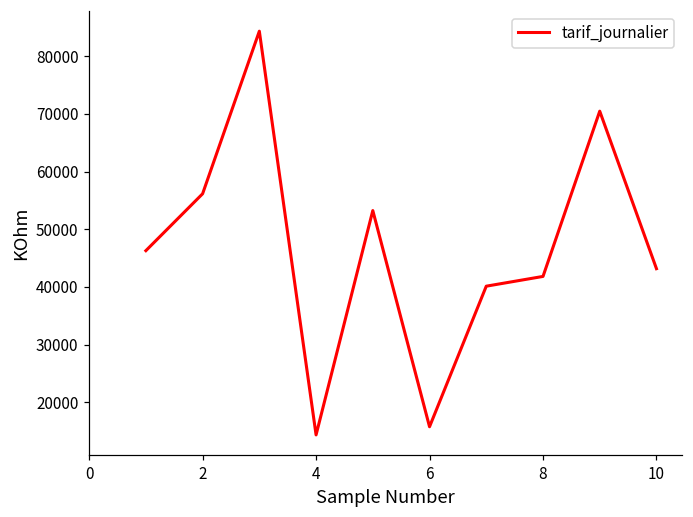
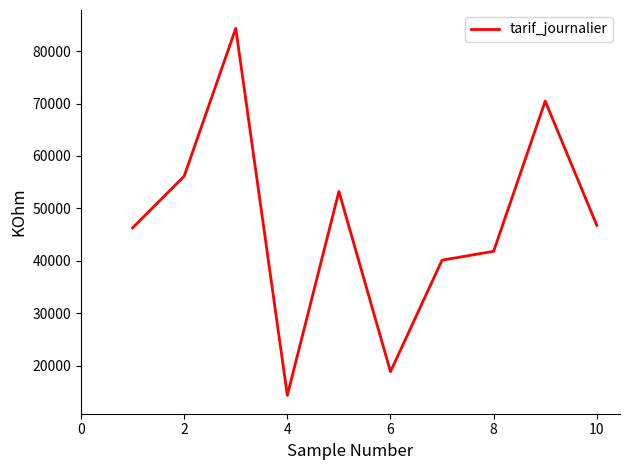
6: 16000 -> 19000
10: 43000 -> 47000
